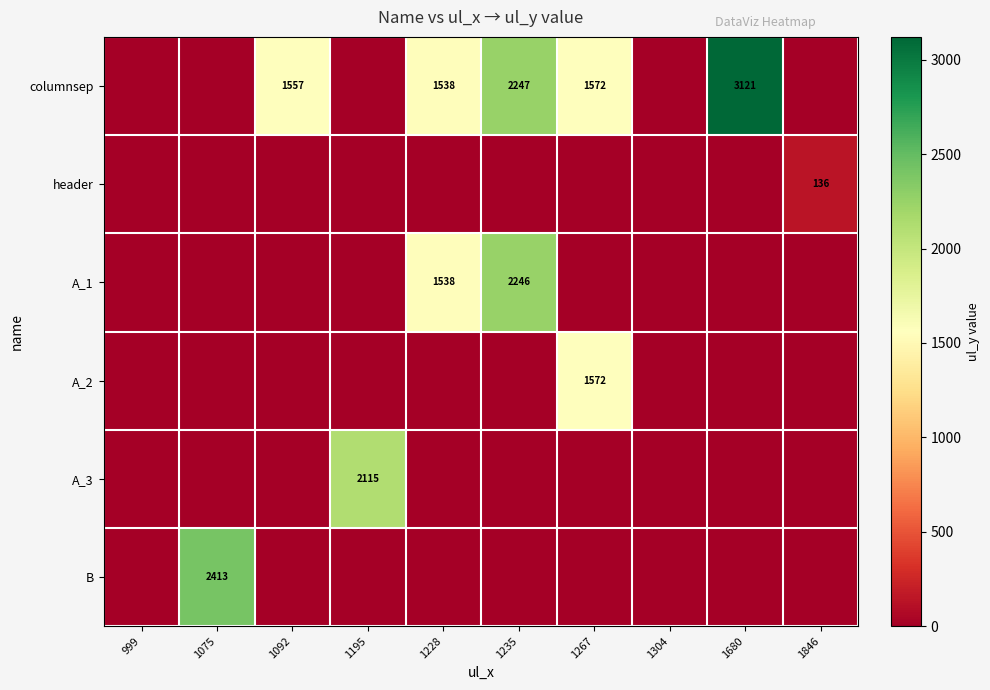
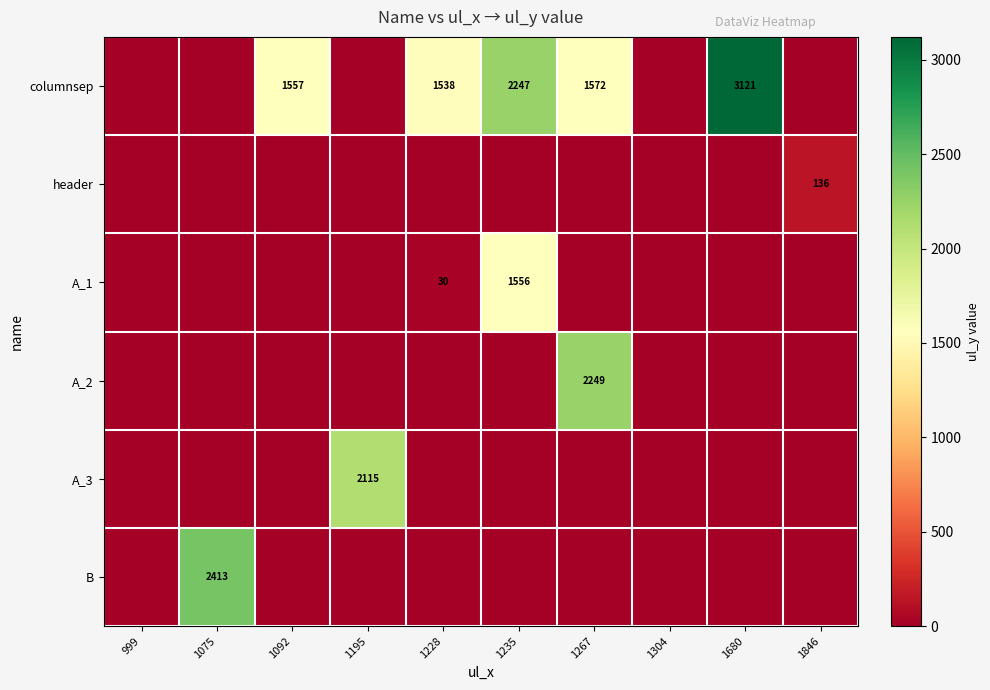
A_1, 1228: 1538 -> 30
A_1, 1235: 2246 -> 1556
A_2, 1267: 1572 -> 2249
